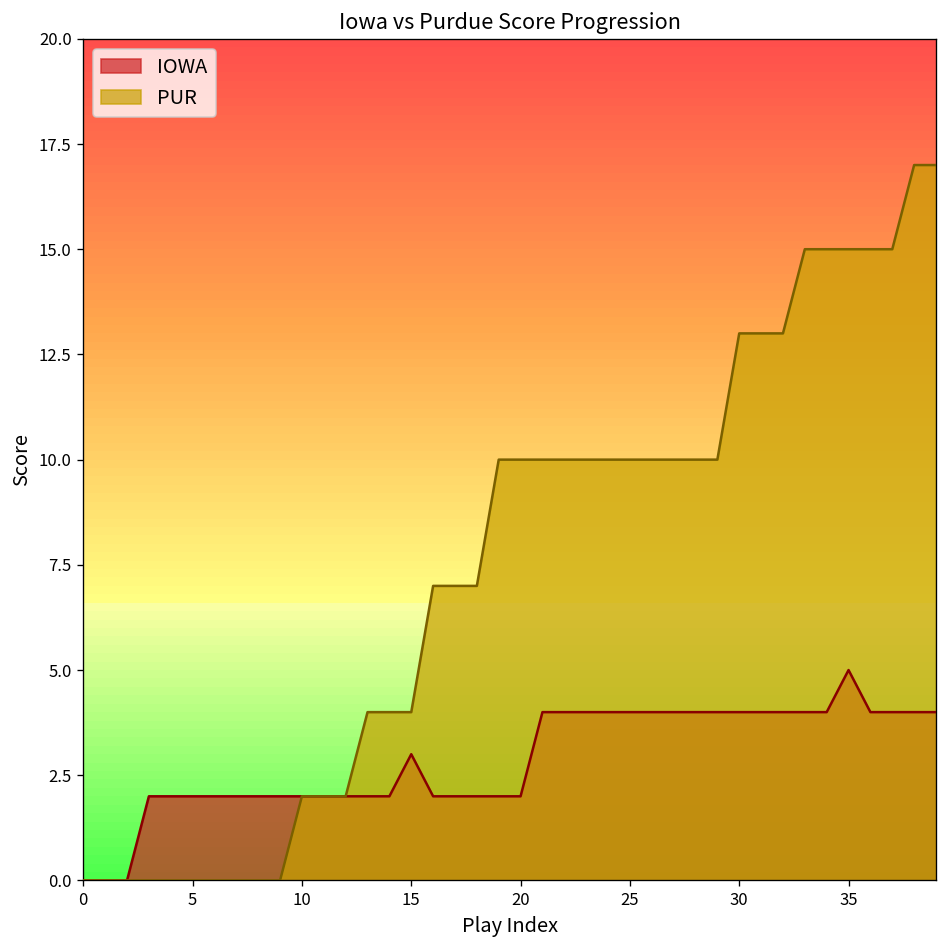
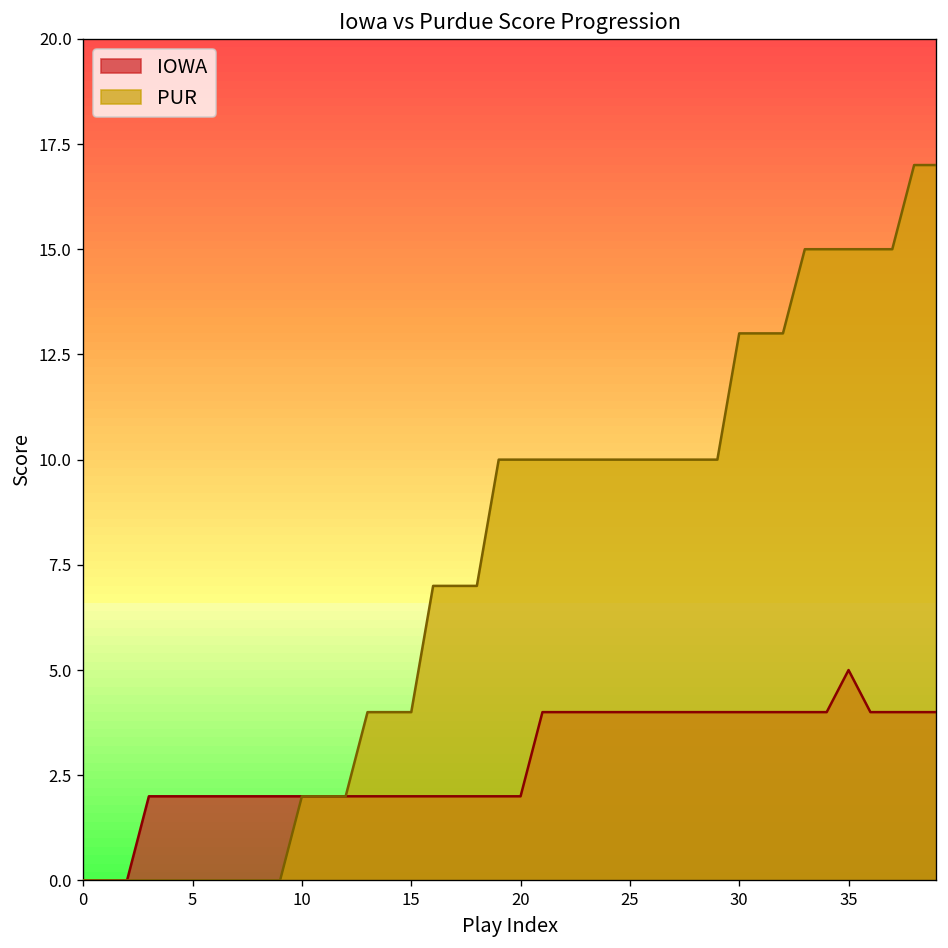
IOWA, 15: 3 -> 2
